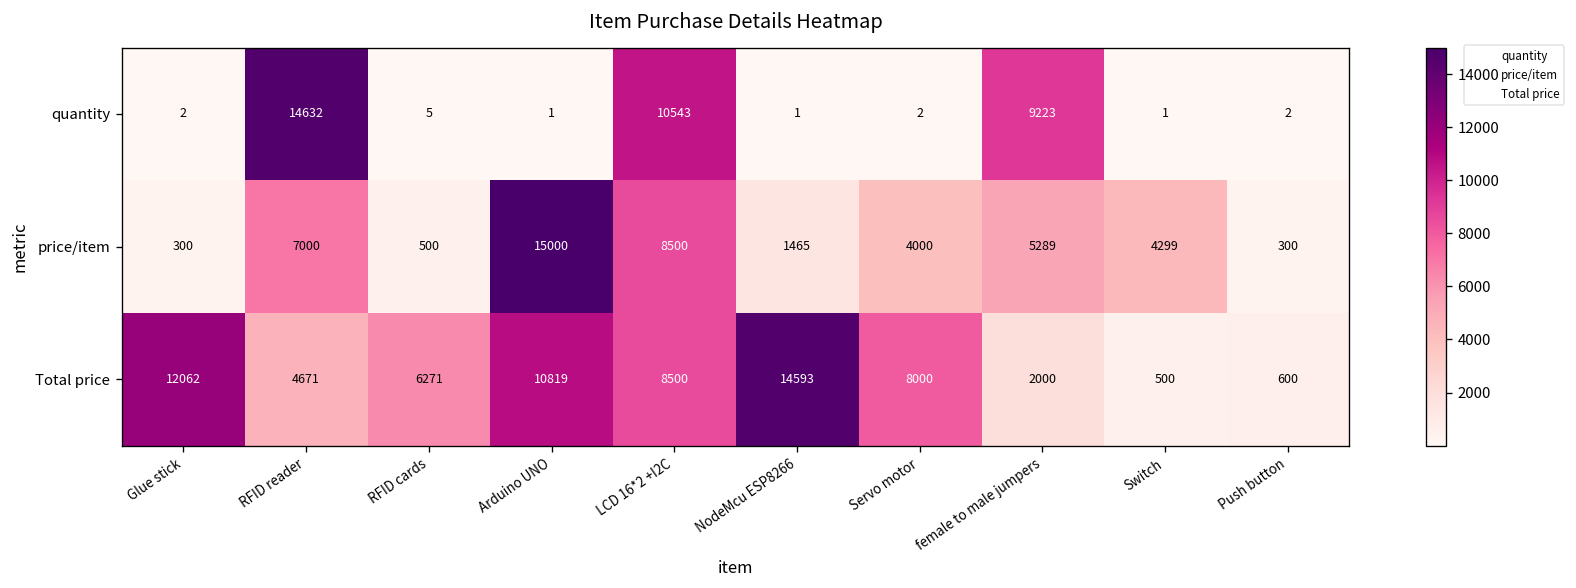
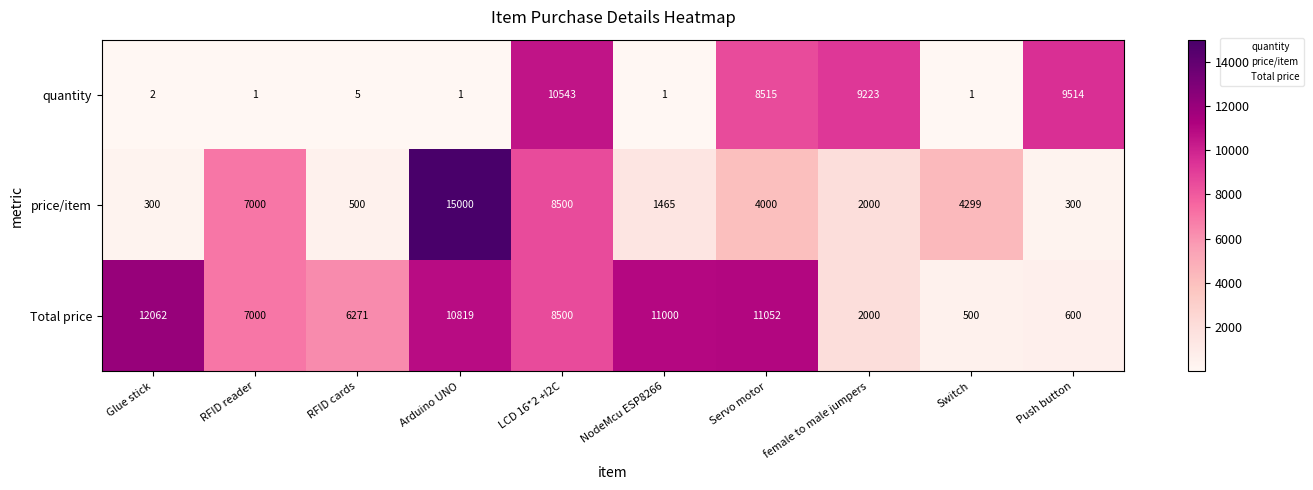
quantity, RFID reader: 14632 -> 1
quantity, Servo motor: 2 -> 8515
quantity, Push button: 2 -> 9514
price/item, female to male jumpers: 5289 -> 2000
Total price, RFID reader: 4671 -> 7000
Total price, NodeMcu ESP8266: 14593 -> 11000
Total price, Servo motor: 8000 -> 11052
